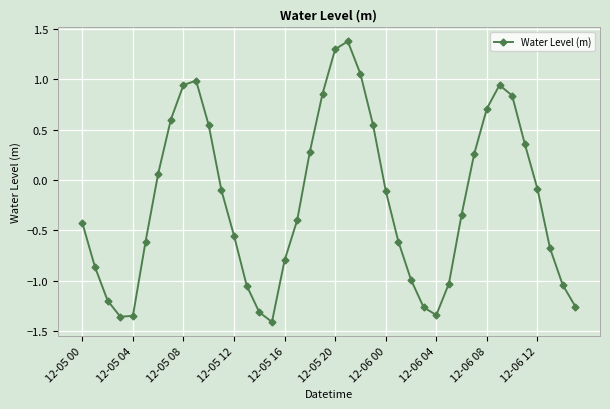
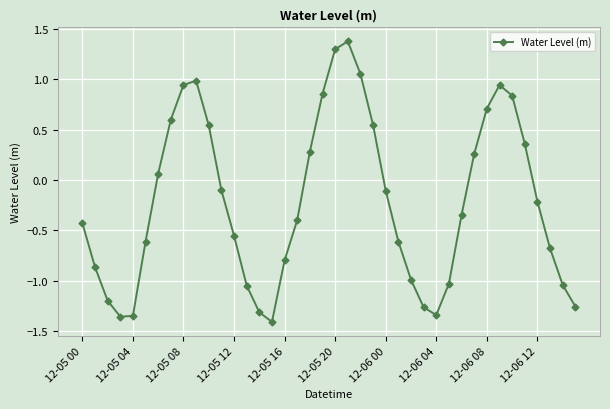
12-06 12: -0.09 -> -0.21
